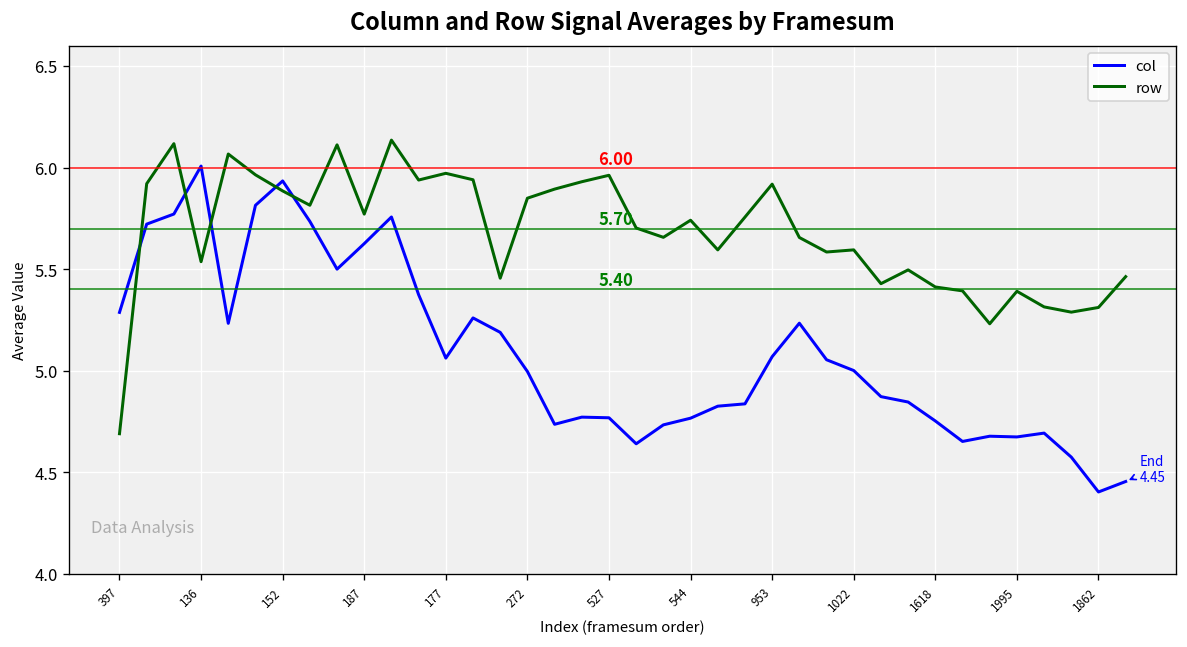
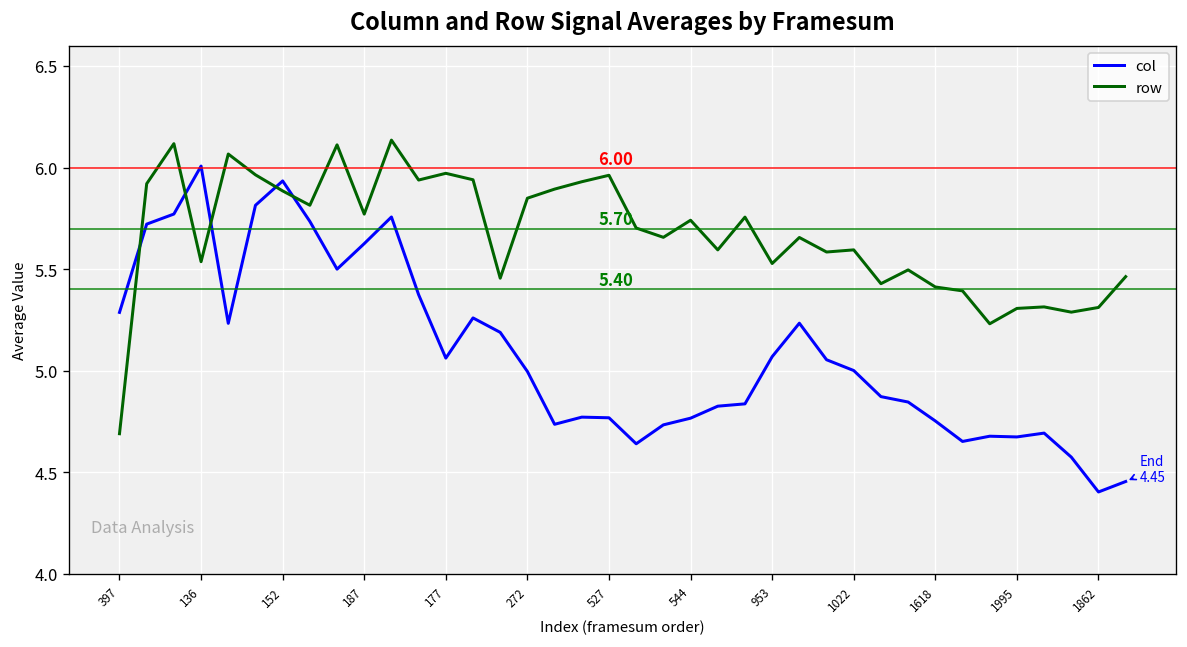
row, 953: 5.92 -> 5.53
row, 1995: 5.39 -> 5.31
